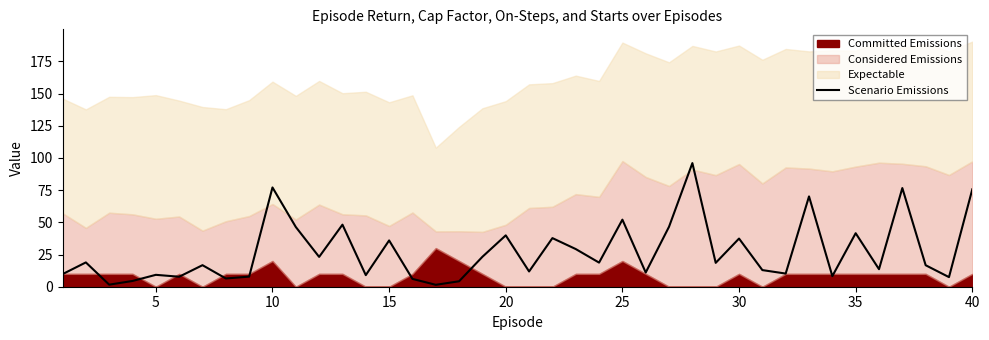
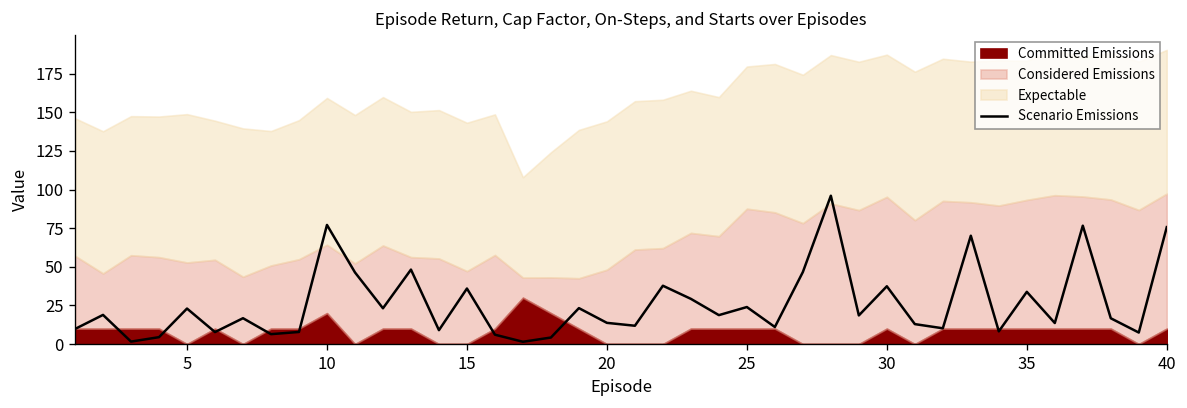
Scenario Emissions, 5: 9 -> 23
Scenario Emissions, 20: 40 -> 14
Scenario Emissions, 25: 52 -> 24
Committed Emissions, 25: 20 -> 10
Scenario Emissions, 35: 42 -> 34
